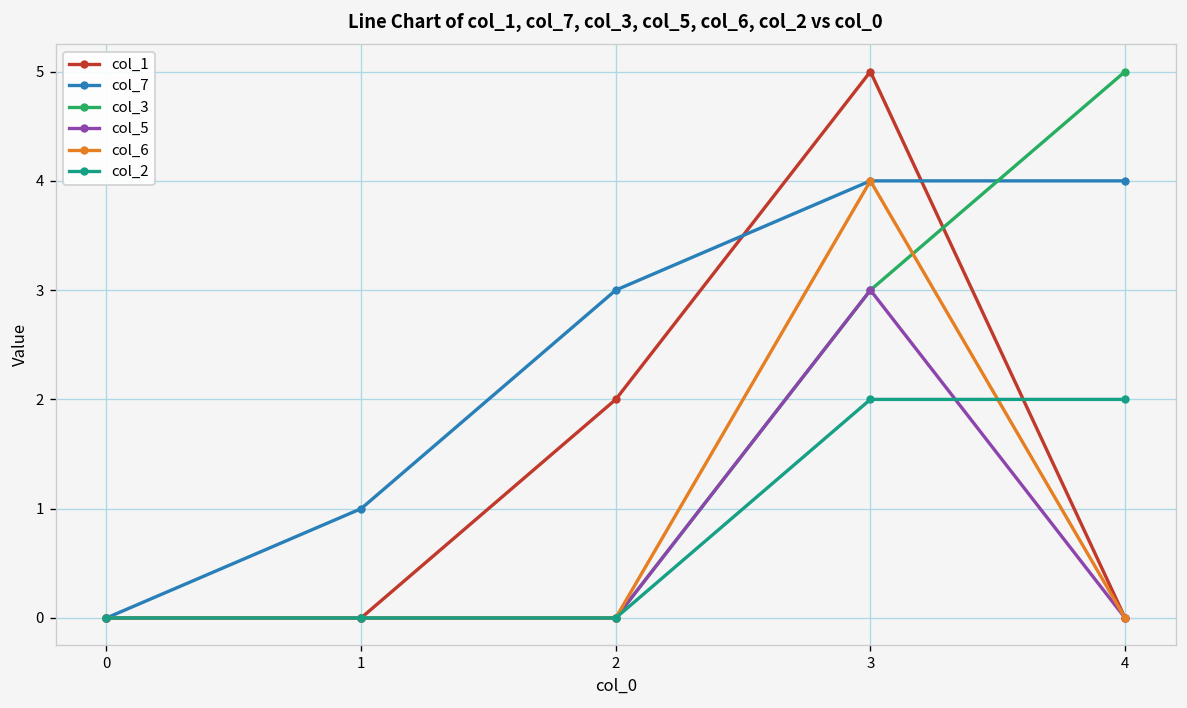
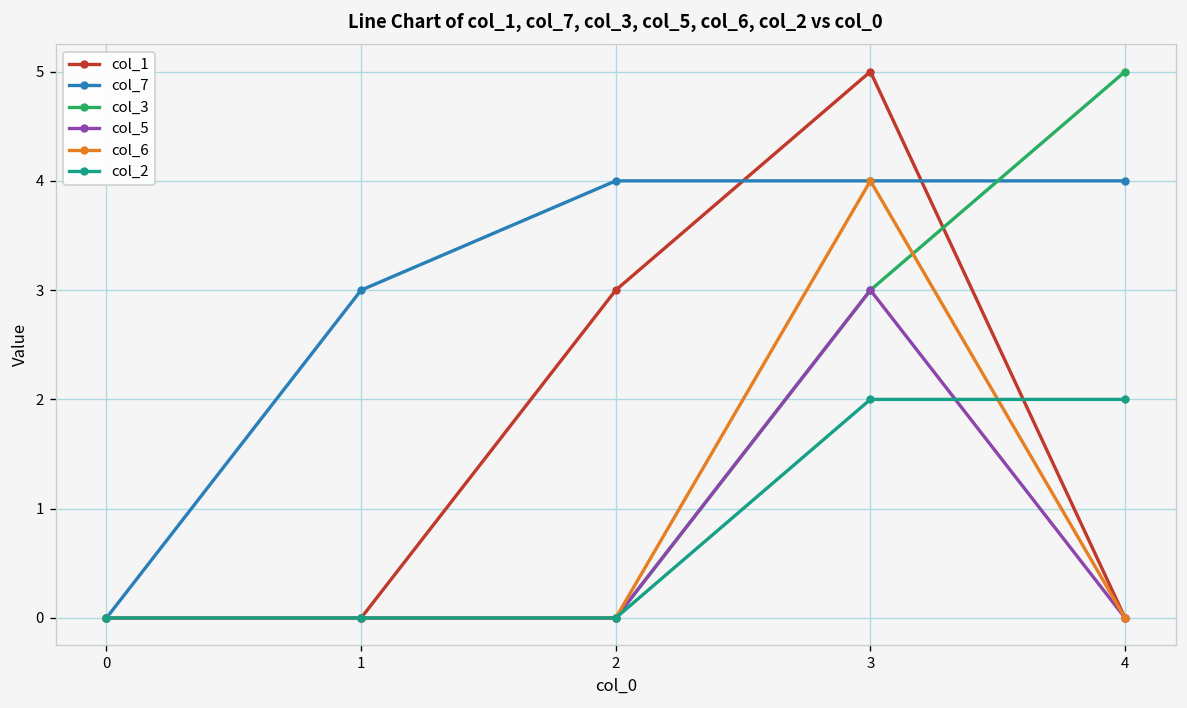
col_7, 1: 1 -> 3
col_1, 2: 2 -> 3
col_7, 2: 3 -> 4
